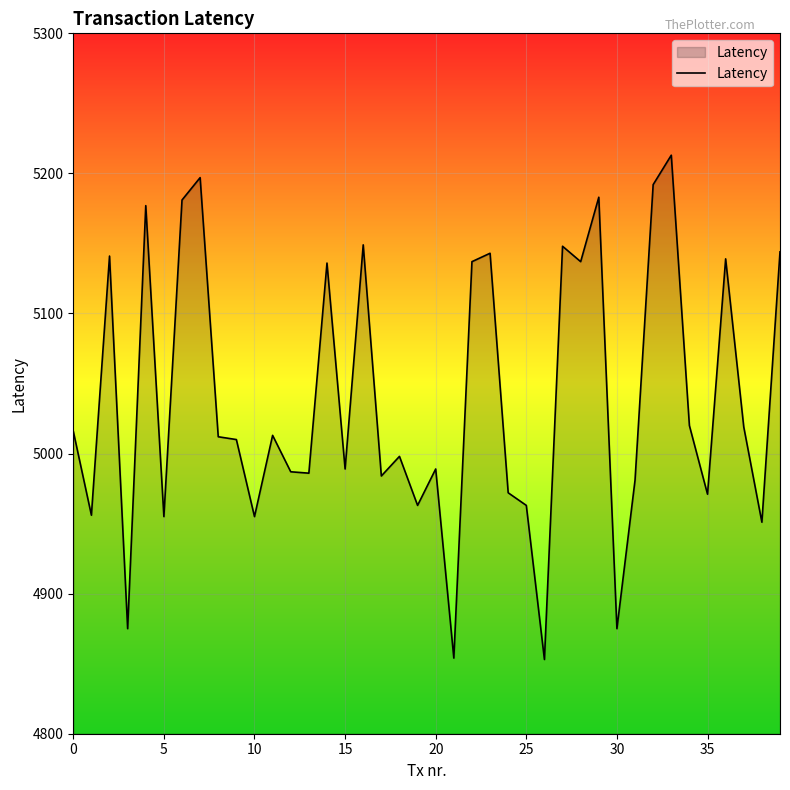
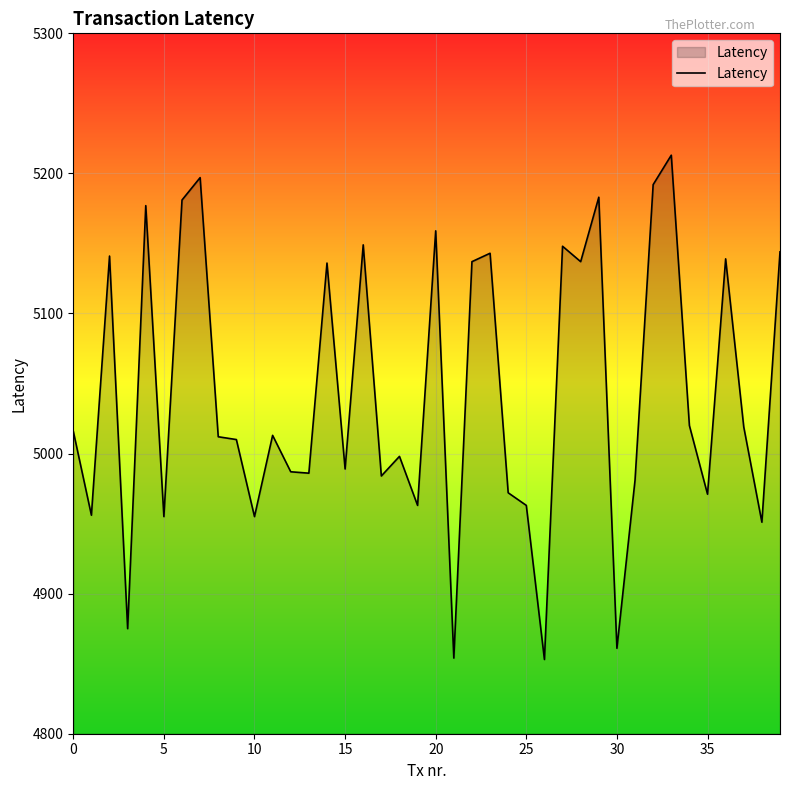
20: 4989 -> 5159
30: 4875 -> 4861
